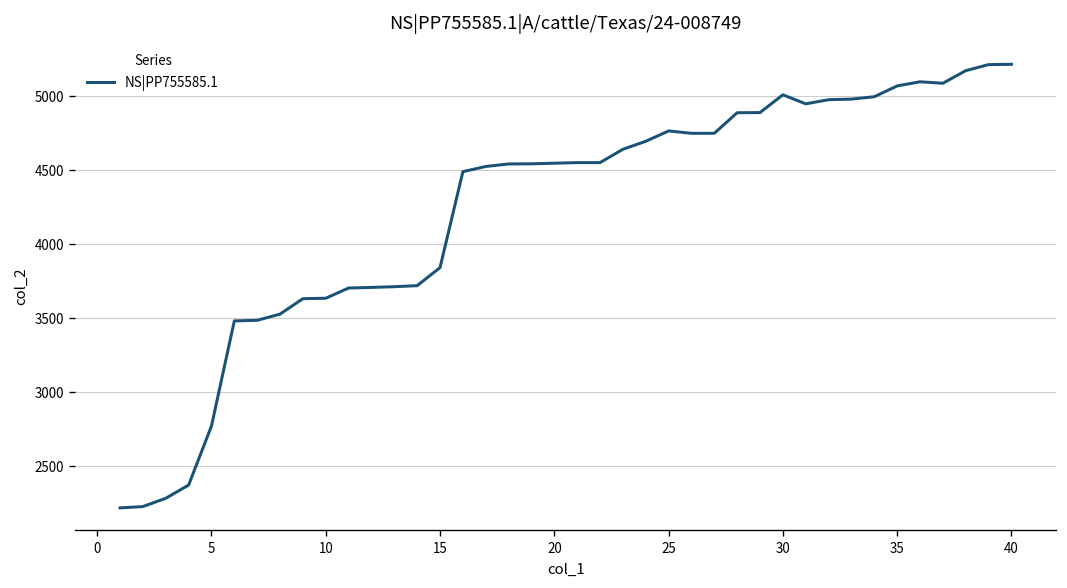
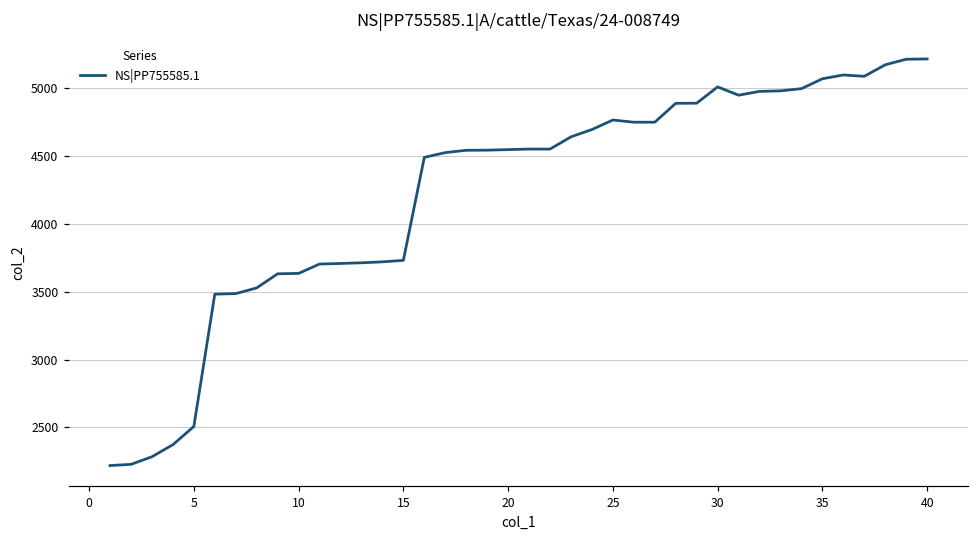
5: 2770 -> 2510
15: 3840 -> 3730
